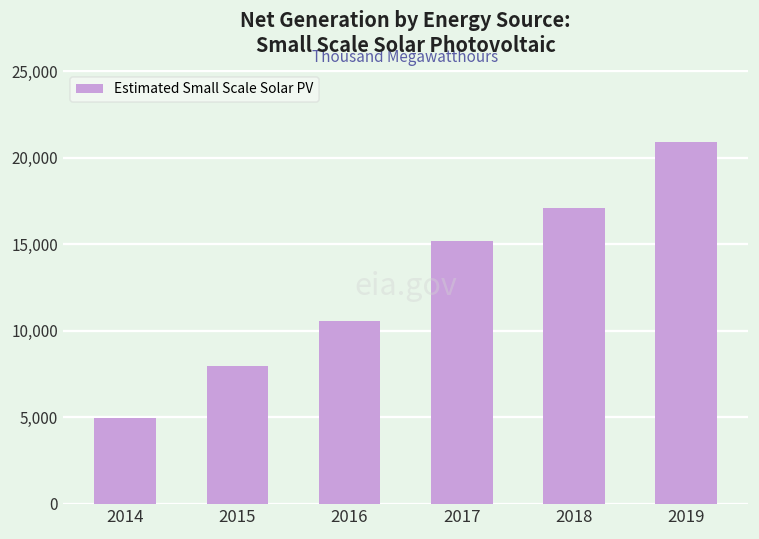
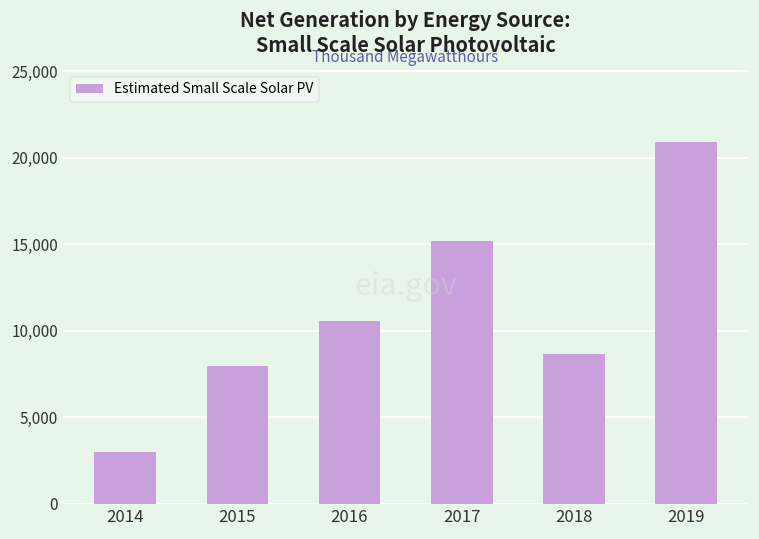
2014: 4,900 -> 3,000
2018: 17,100 -> 8,700
